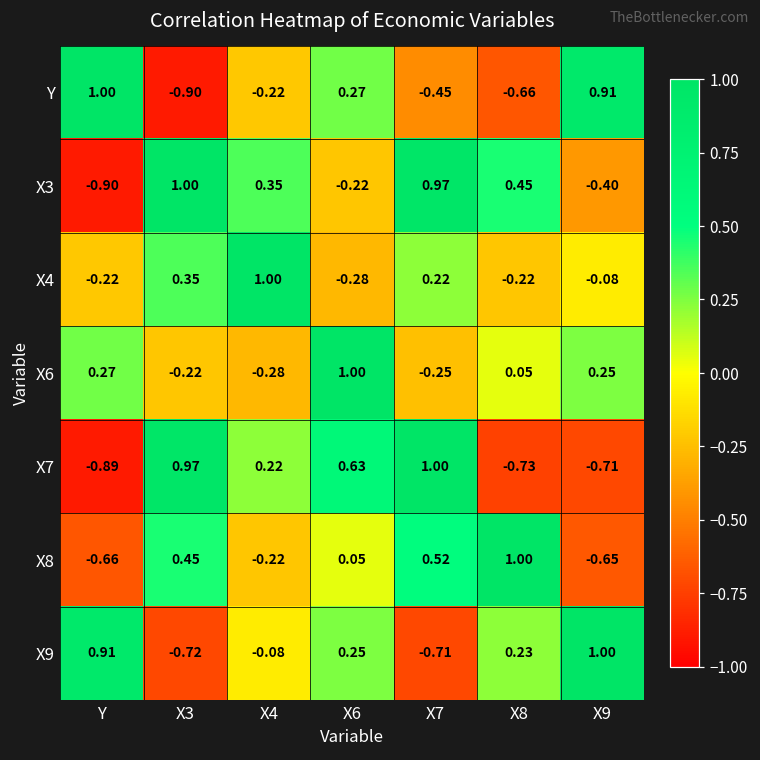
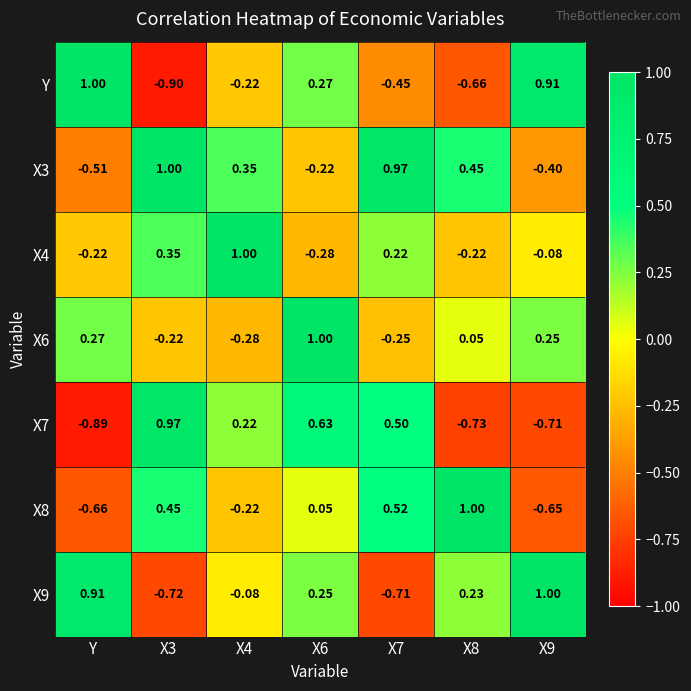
X3, Y: -0.90 -> -0.51
X7, X7: 1.00 -> 0.50
